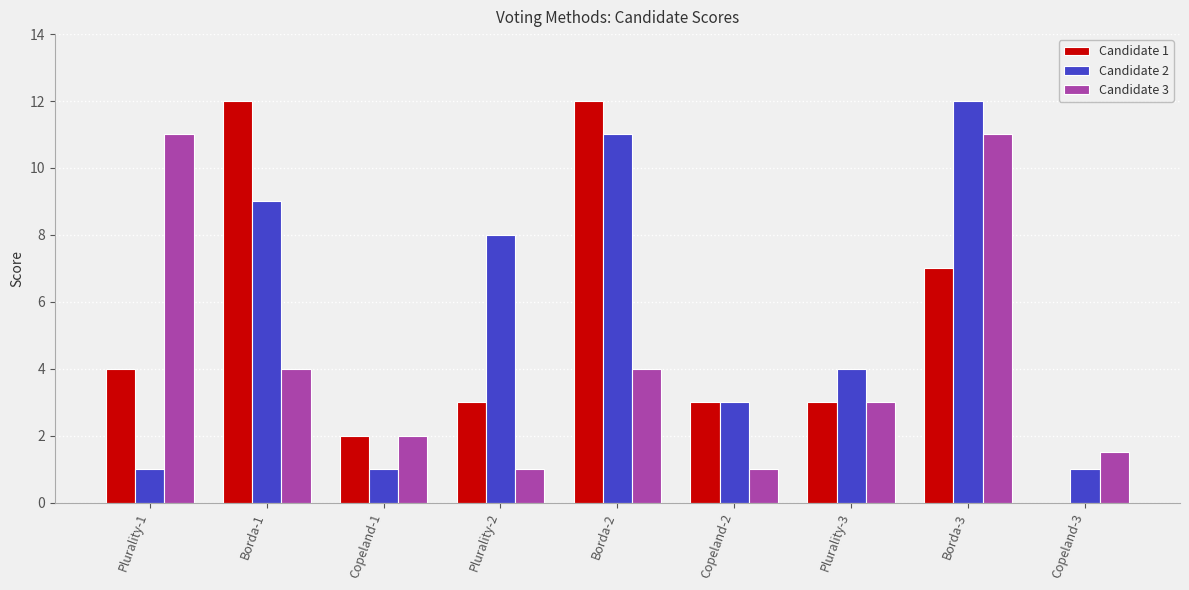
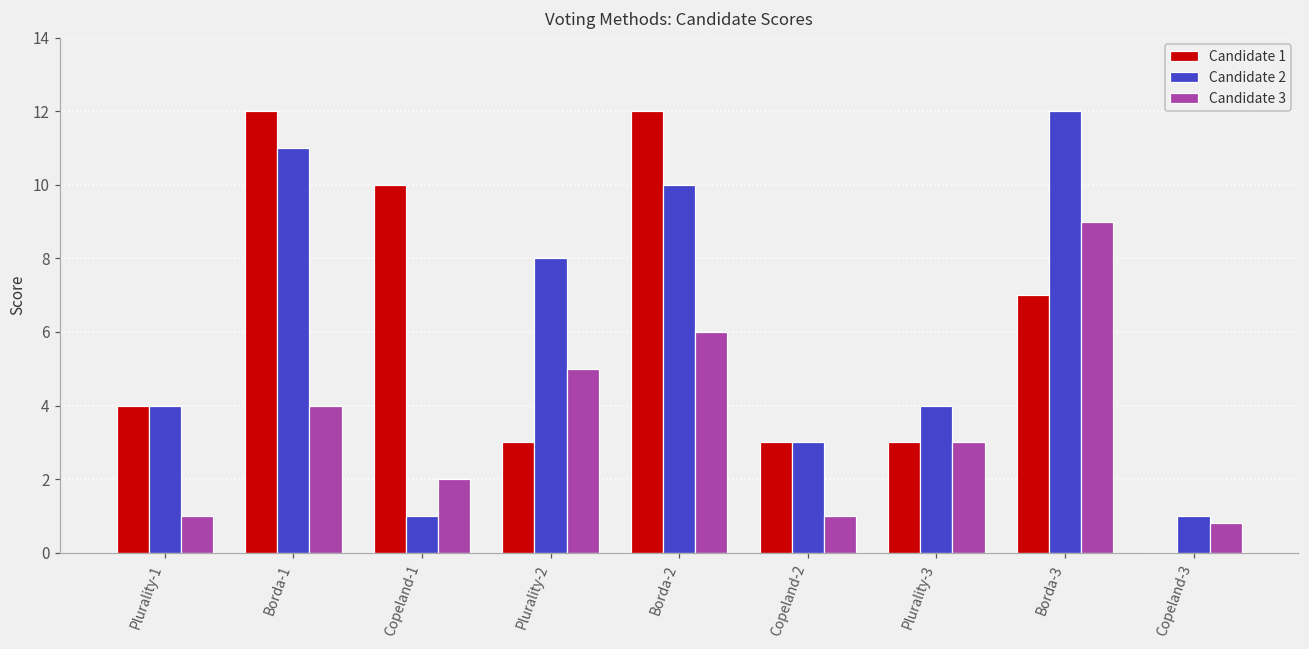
Candidate 2, Plurality-1: 1 -> 4
Candidate 3, Plurality-1: 11 -> 1
Candidate 2, Borda-1: 9 -> 11
Candidate 1, Copeland-1: 2 -> 10
Candidate 3, Plurality-2: 1 -> 5
Candidate 2, Borda-2: 11 -> 10
Candidate 3, Borda-2: 4 -> 6
Candidate 3, Borda-3: 11 -> 9
Candidate 3, Copeland-3: 1.5 -> 0.8
